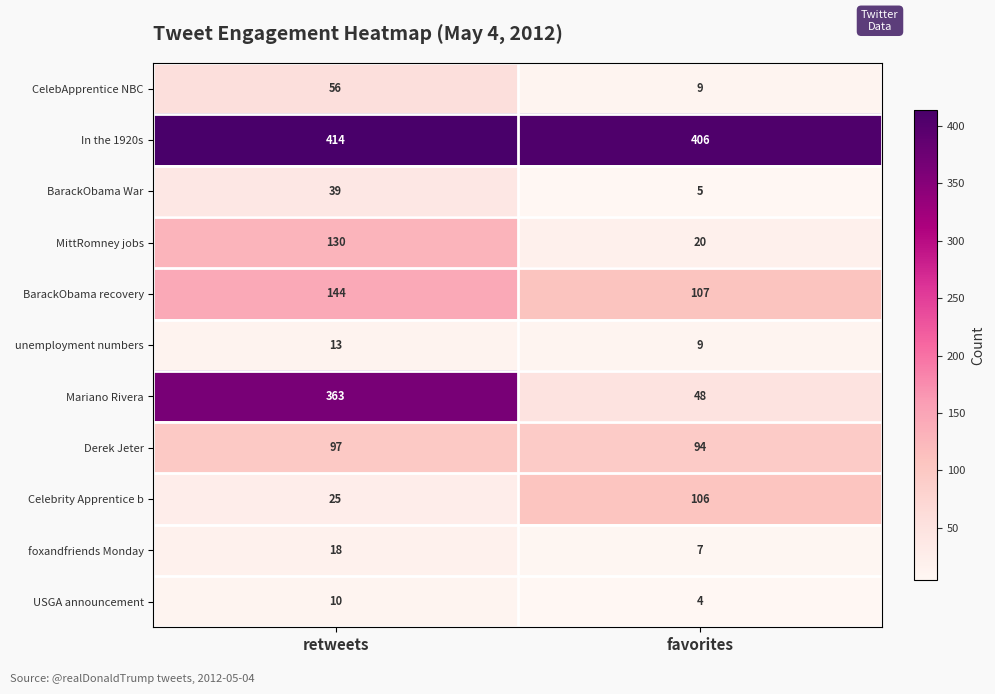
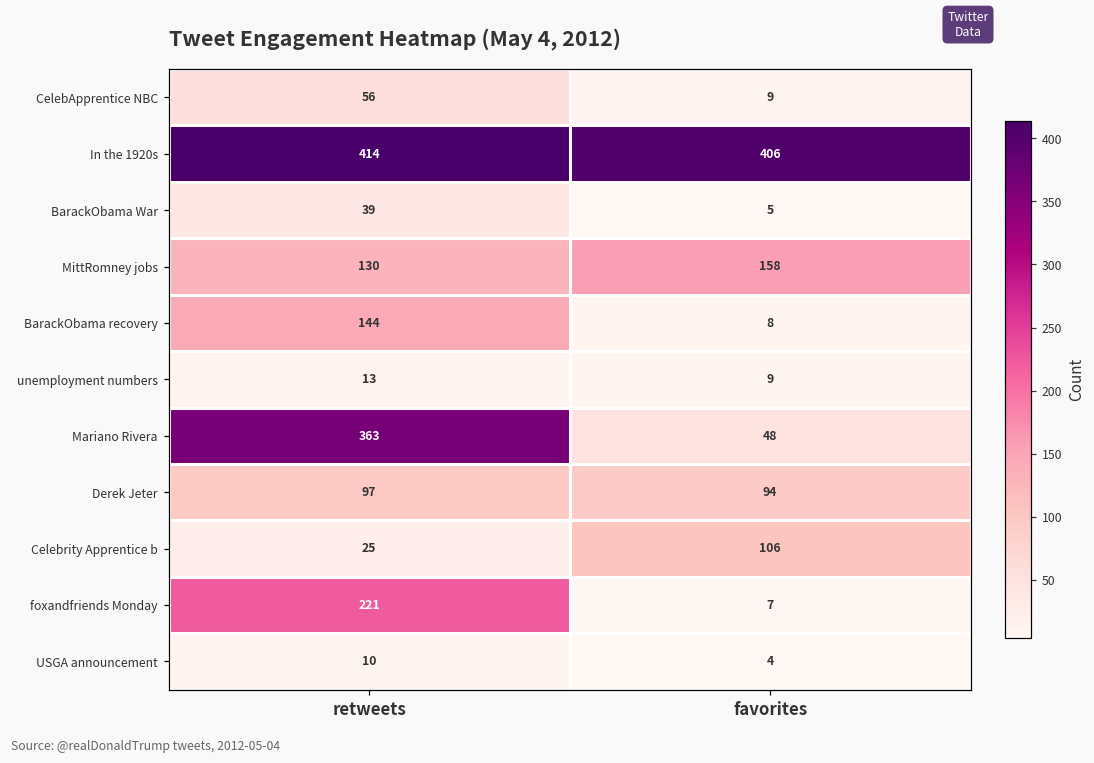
MittRomney jobs, favorites: 20 -> 158
BarackObama recovery, favorites: 107 -> 8
foxandfriends Monday, retweets: 18 -> 221
